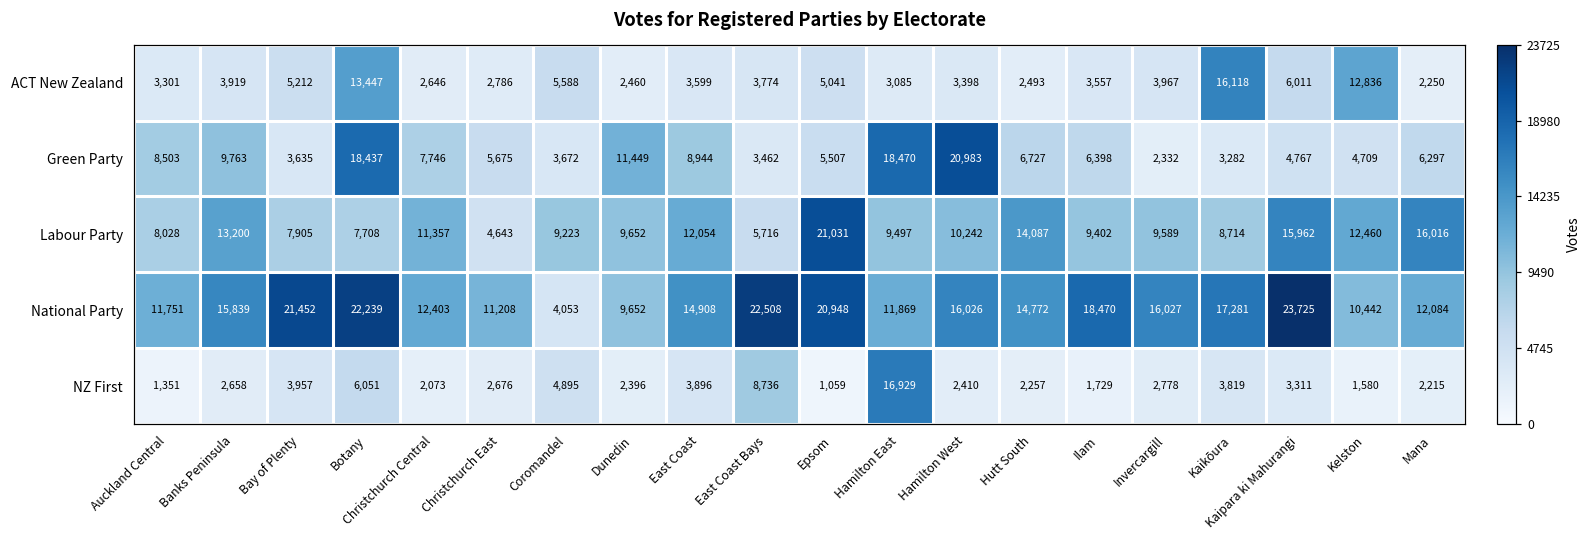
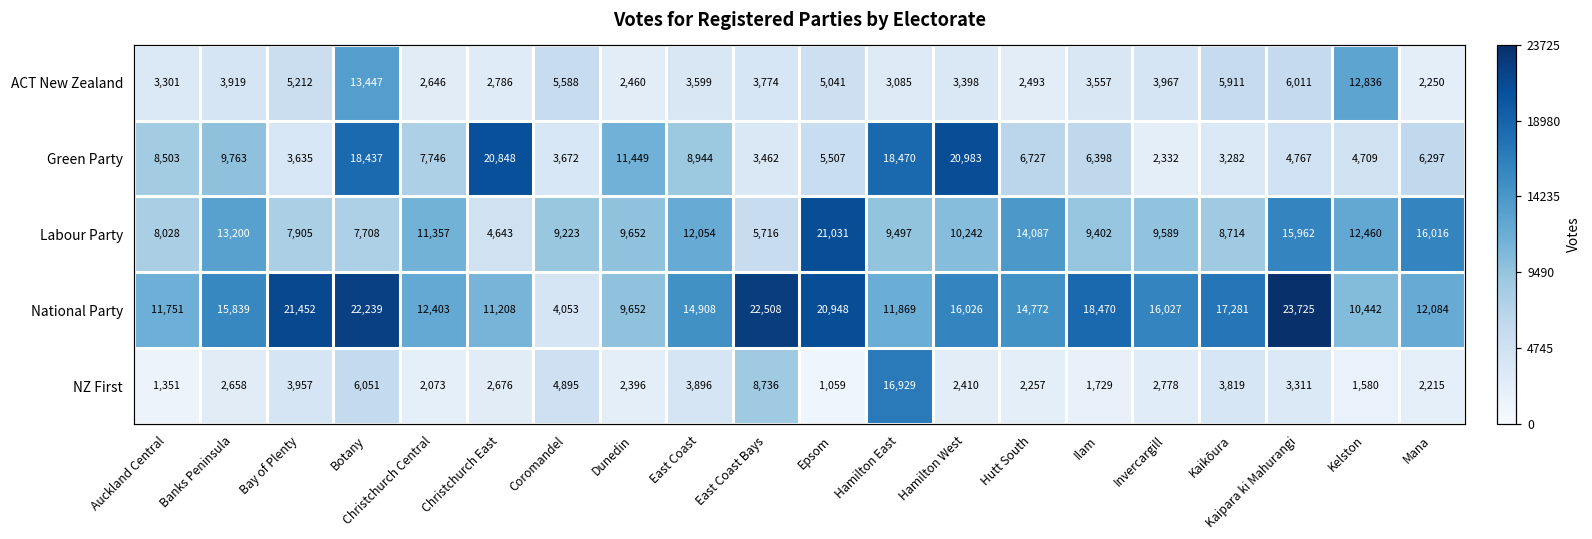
ACT New Zealand, Kaikōura: 16,118 -> 5,911
Green Party, Christchurch East: 5,675 -> 20,848
